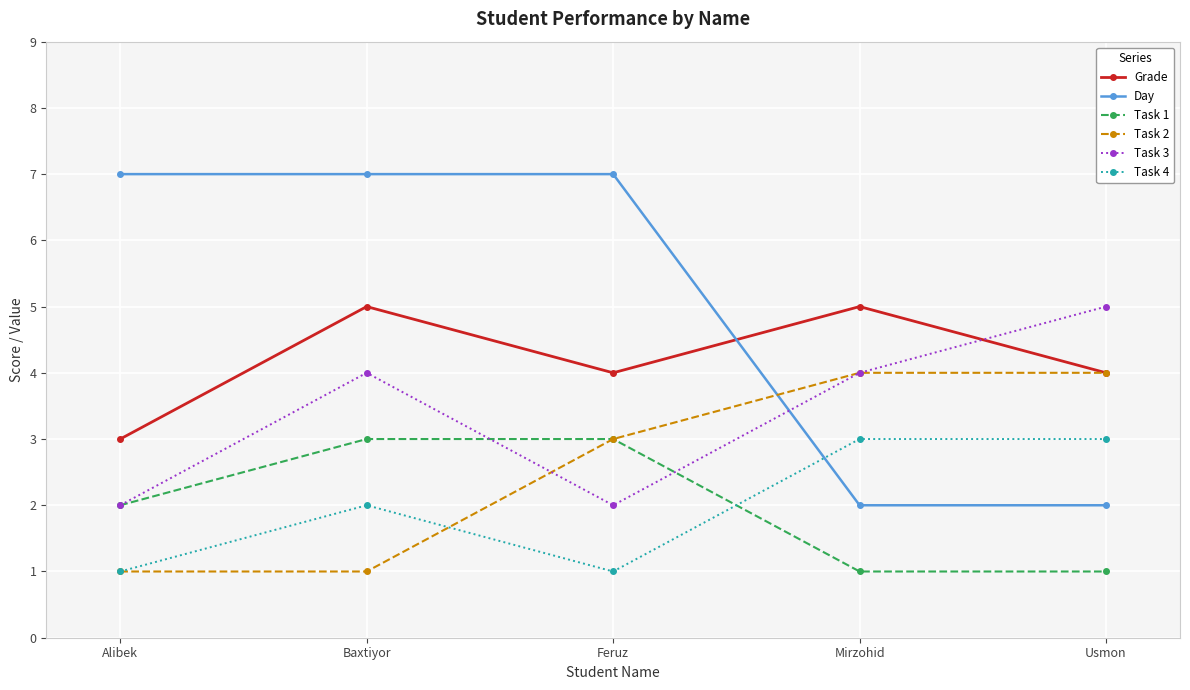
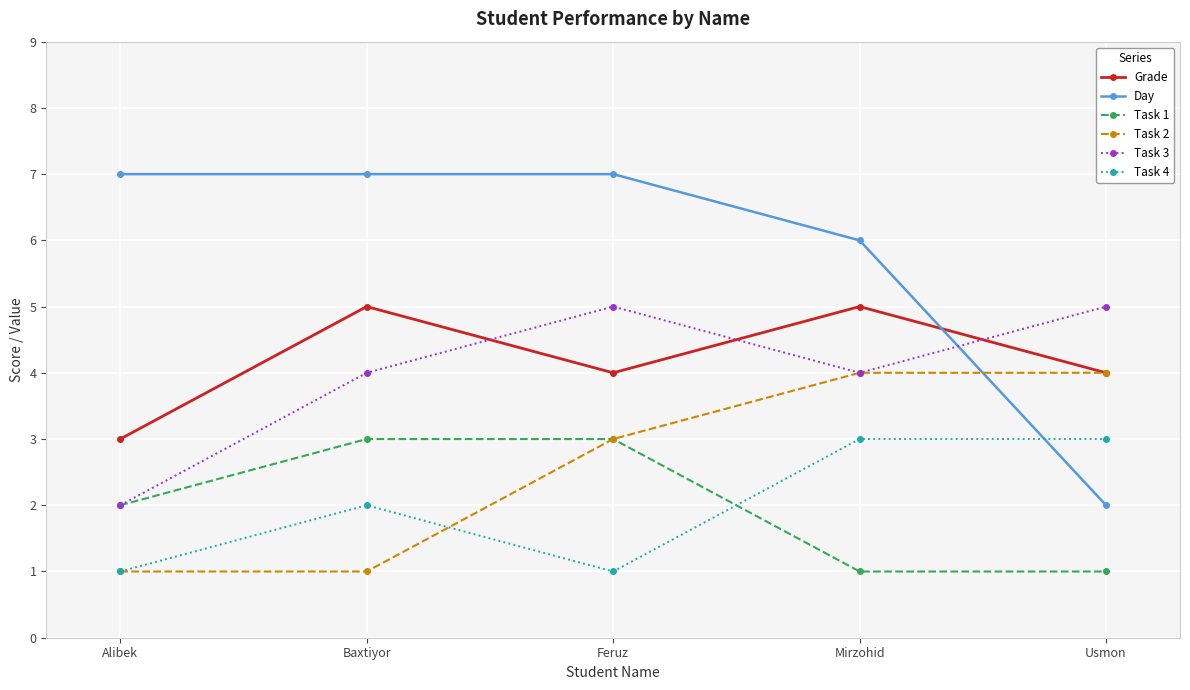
Task 3, Feruz: 2 -> 5
Day, Mirzohid: 2 -> 6
